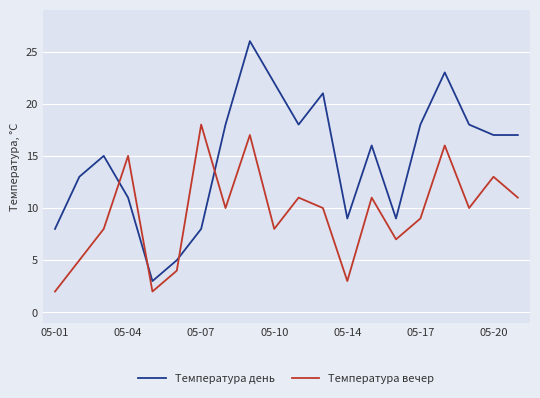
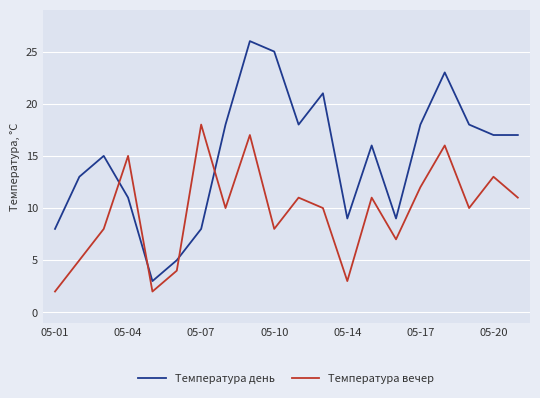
Температура день, 05-10: 22 -> 25
Температура вечер, 05-17: 9 -> 12
